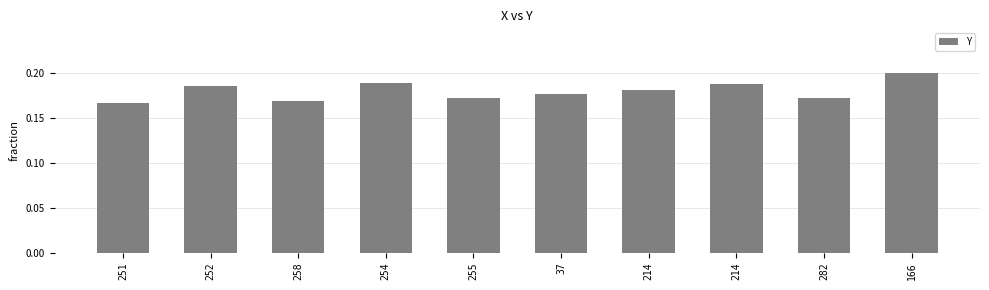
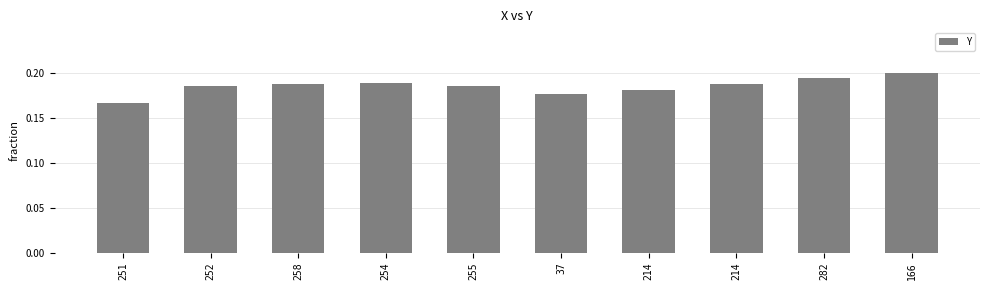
258: 0.17 -> 0.19
255: 0.17 -> 0.19
282: 0.17 -> 0.19
